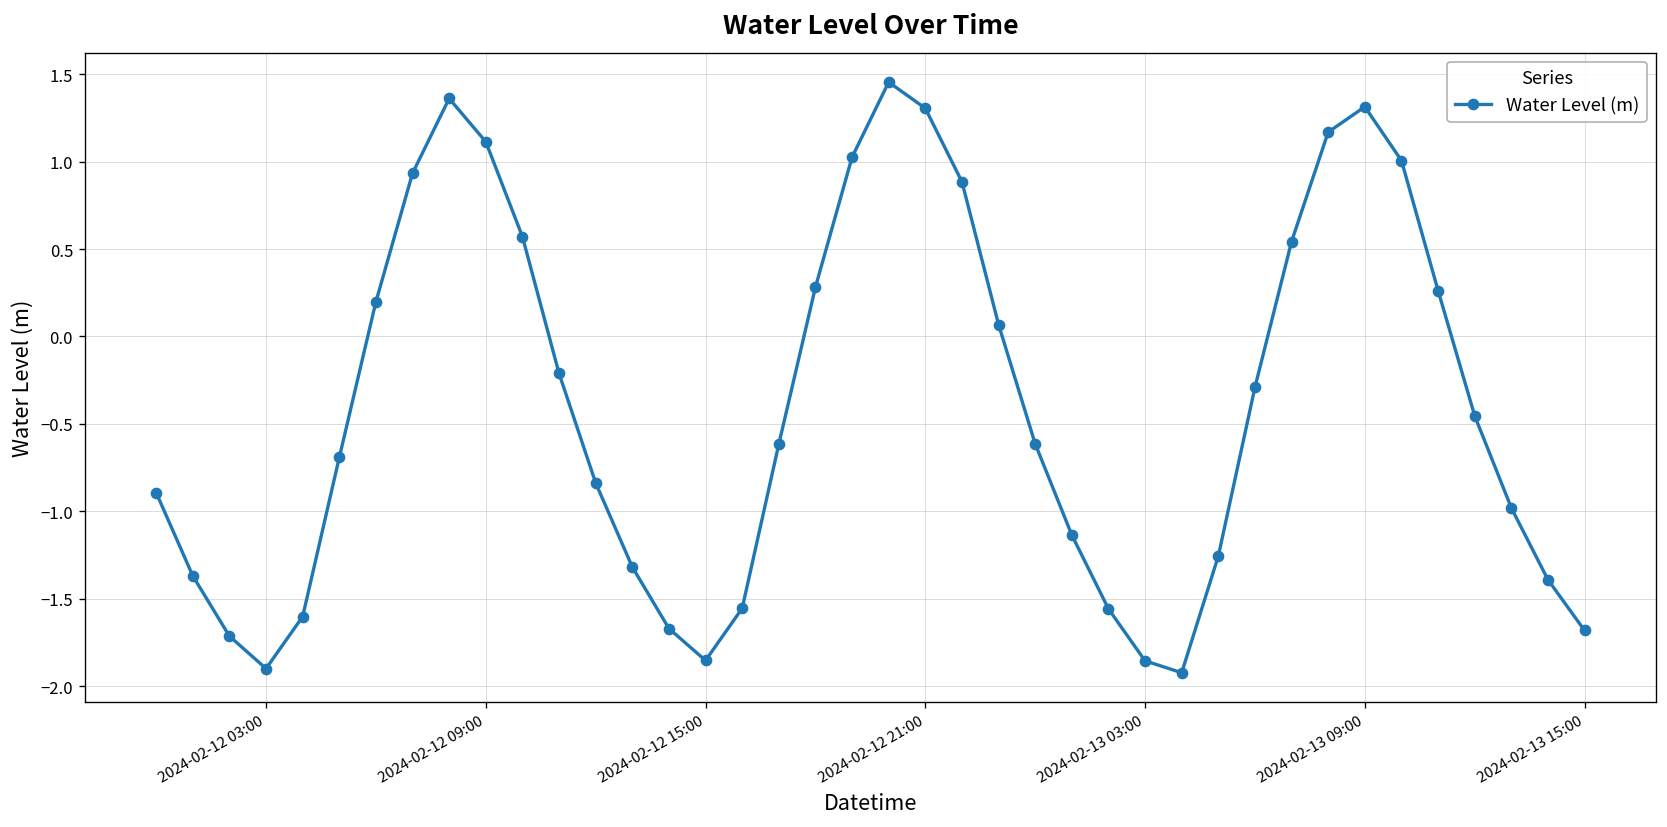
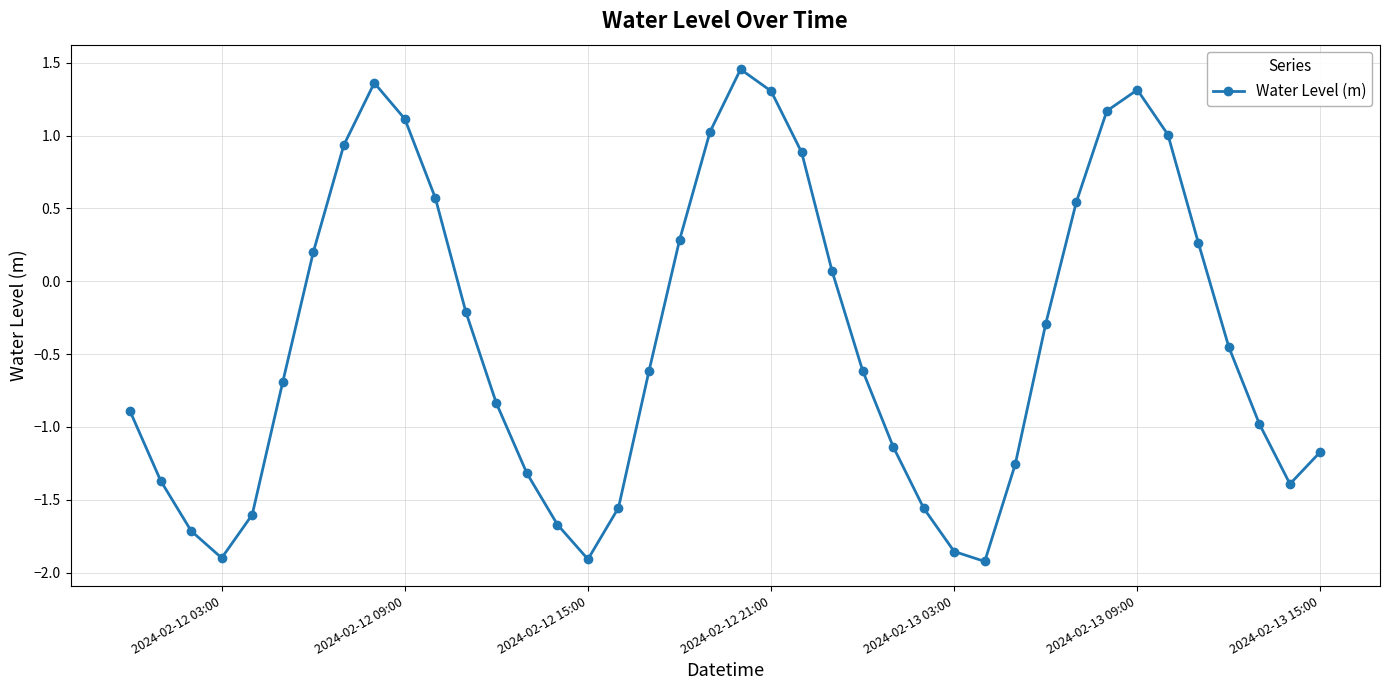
2024-02-12 15:00: -1.85 -> -1.91
2024-02-13 15:00: -1.68 -> -1.17
